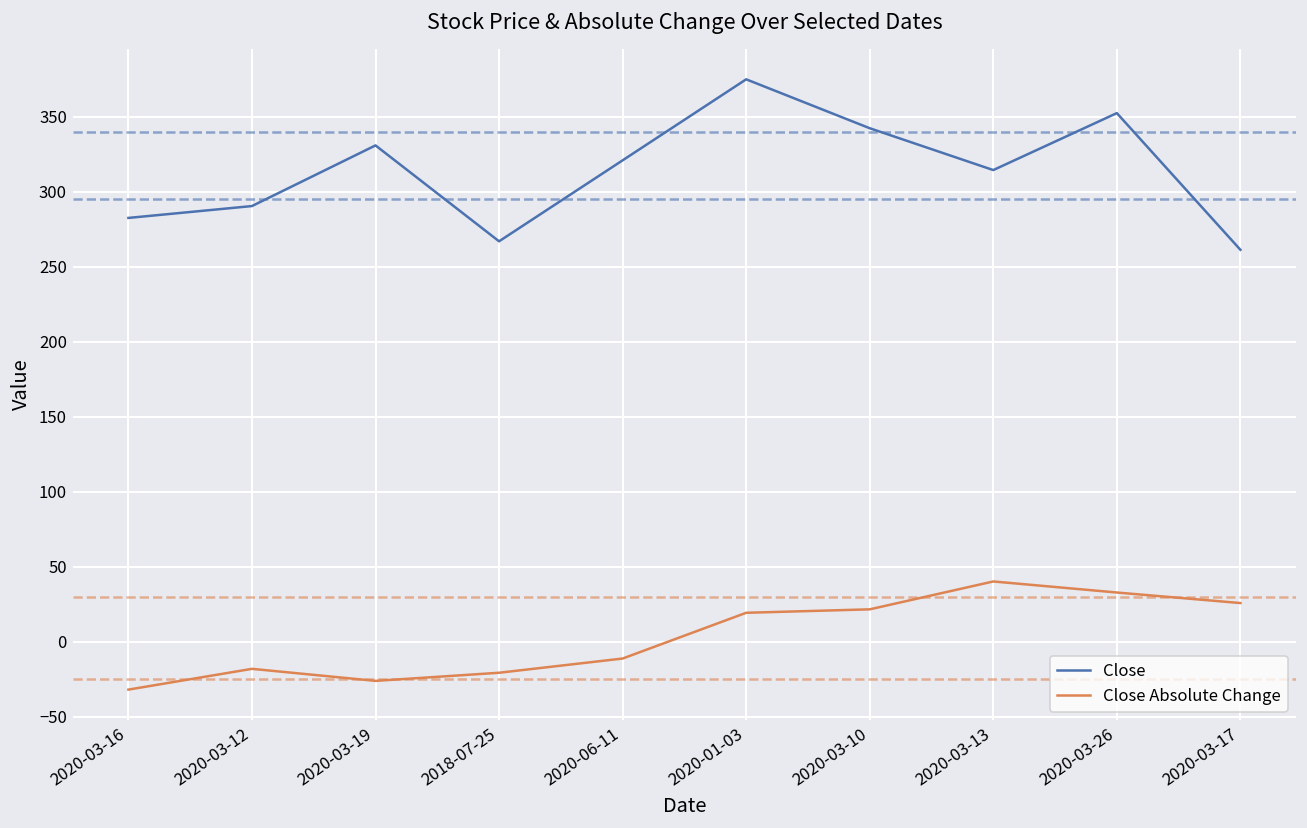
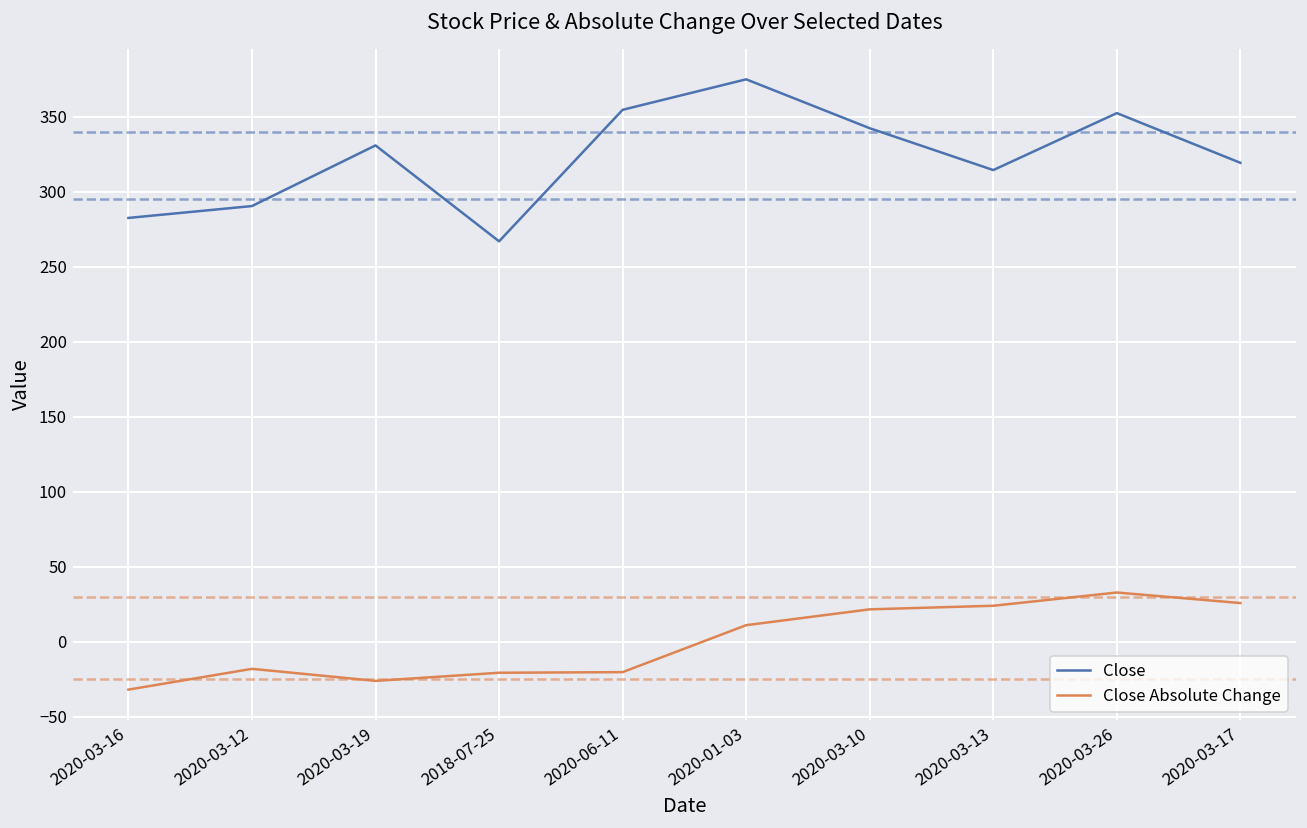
Close, 2020-06-11: 321 -> 355
Close Absolute Change, 2020-06-11: -11 -> -20
Close Absolute Change, 2020-01-03: 19 -> 11
Close Absolute Change, 2020-03-13: 40 -> 24
Close, 2020-03-17: 261 -> 319
